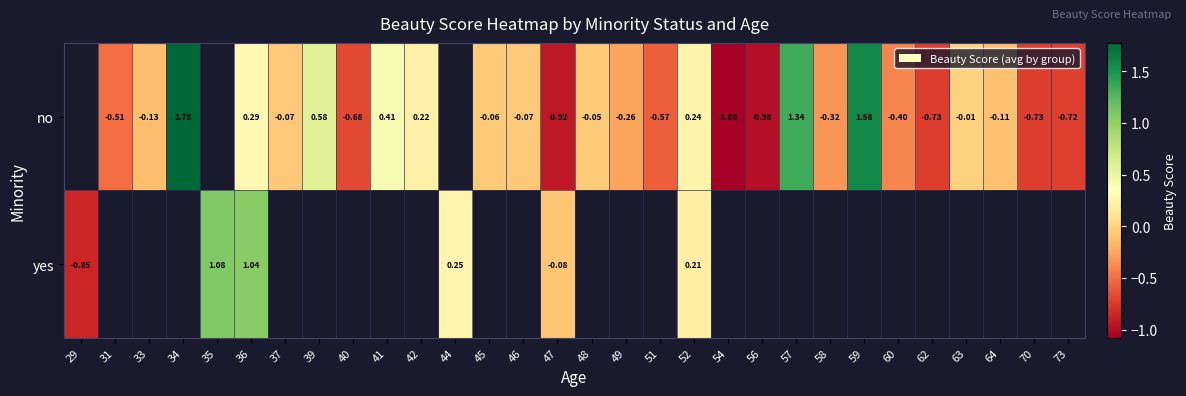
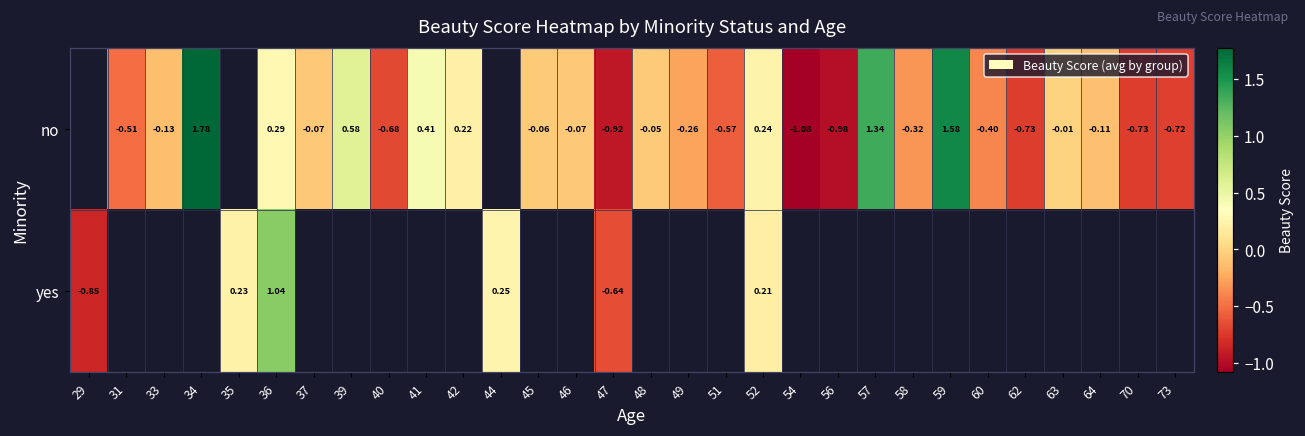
yes, 35: 1.08 -> 0.23
yes, 47: -0.08 -> -0.64
